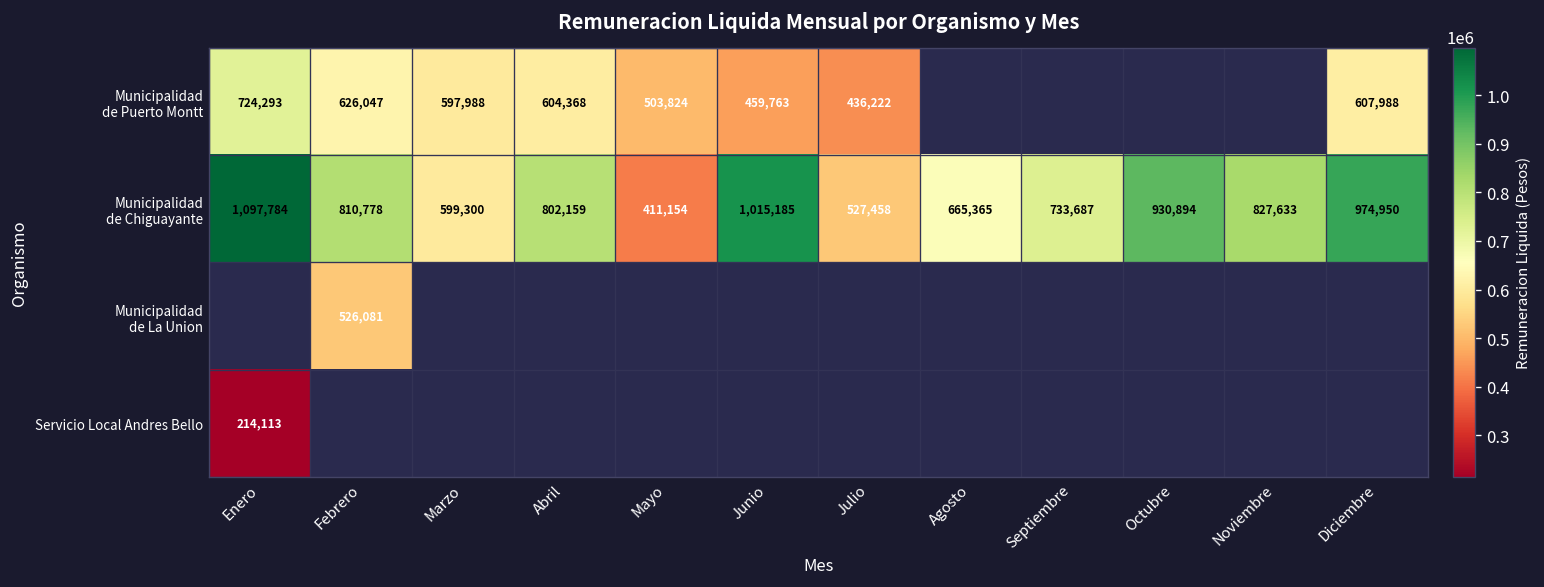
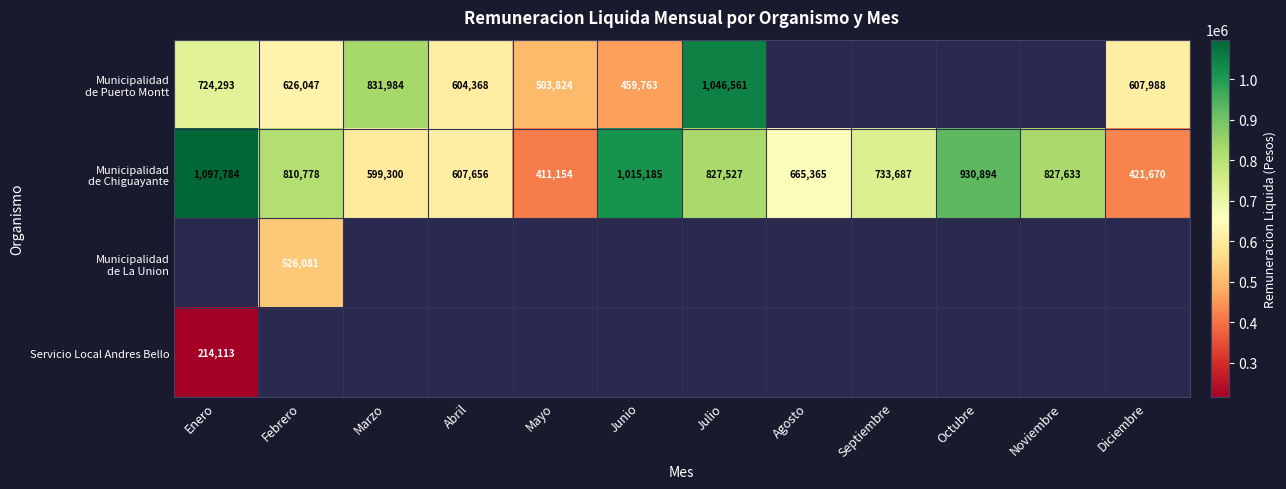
Municipalidad de Puerto Montt, Marzo: 597,988 -> 831,984
Municipalidad de Puerto Montt, Julio: 436,222 -> 1,046,561
Municipalidad de Chiguayante, Abril: 802,159 -> 607,656
Municipalidad de Chiguayante, Julio: 527,458 -> 827,527
Municipalidad de Chiguayante, Diciembre: 974,950 -> 421,670
